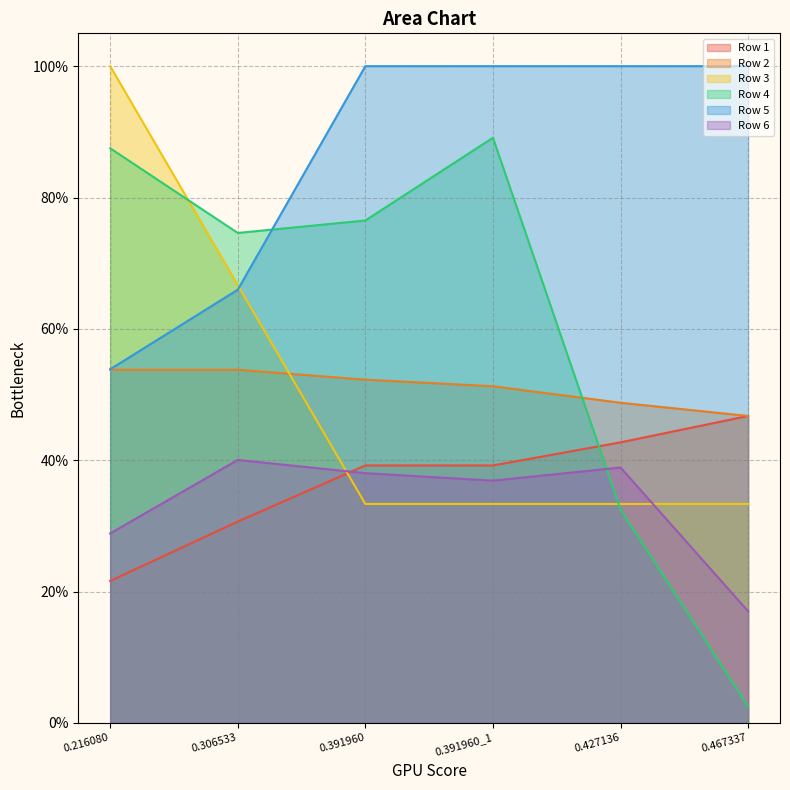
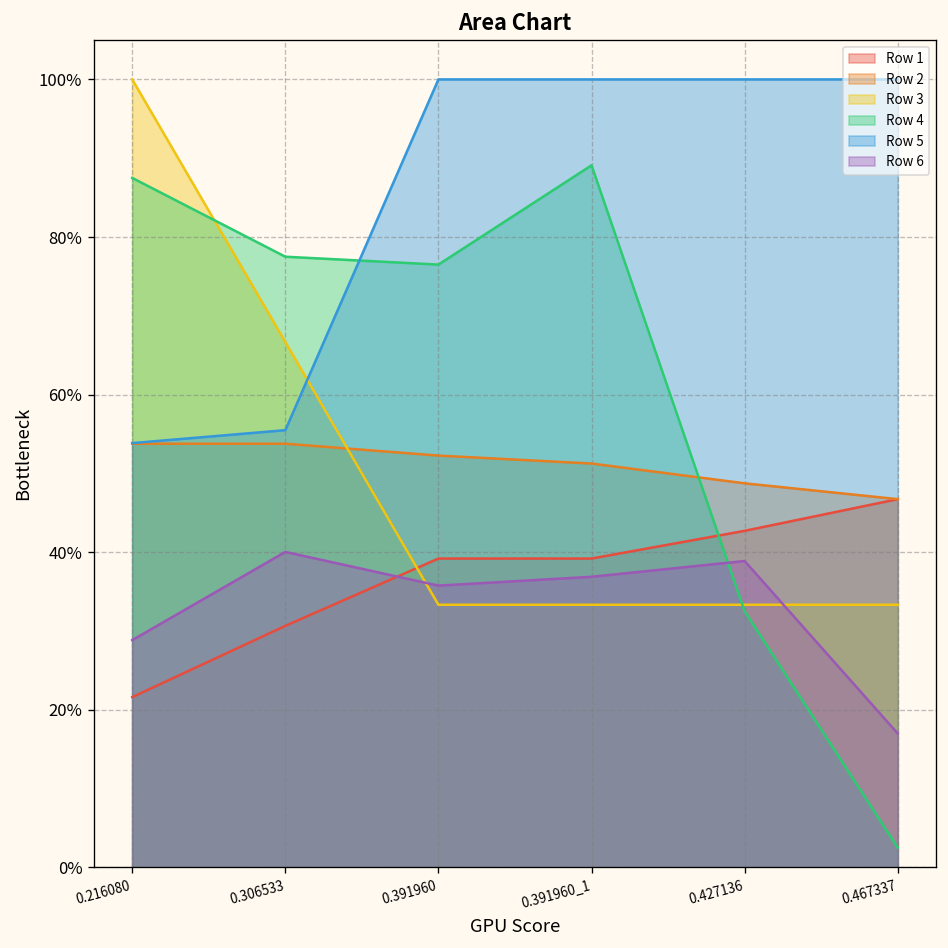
Row 4, 0.306533: 75% -> 78%
Row 5, 0.306533: 66% -> 55%
Row 6, 0.391960: 38% -> 36%
